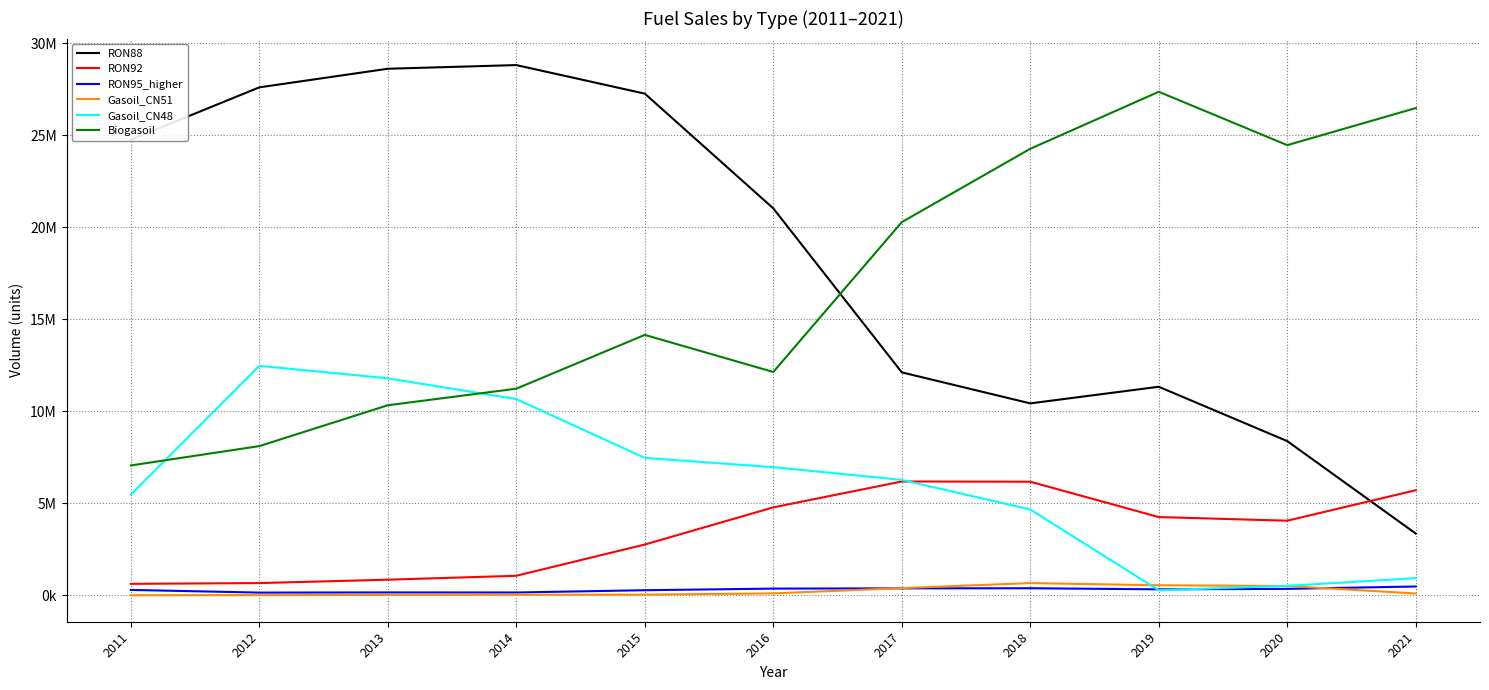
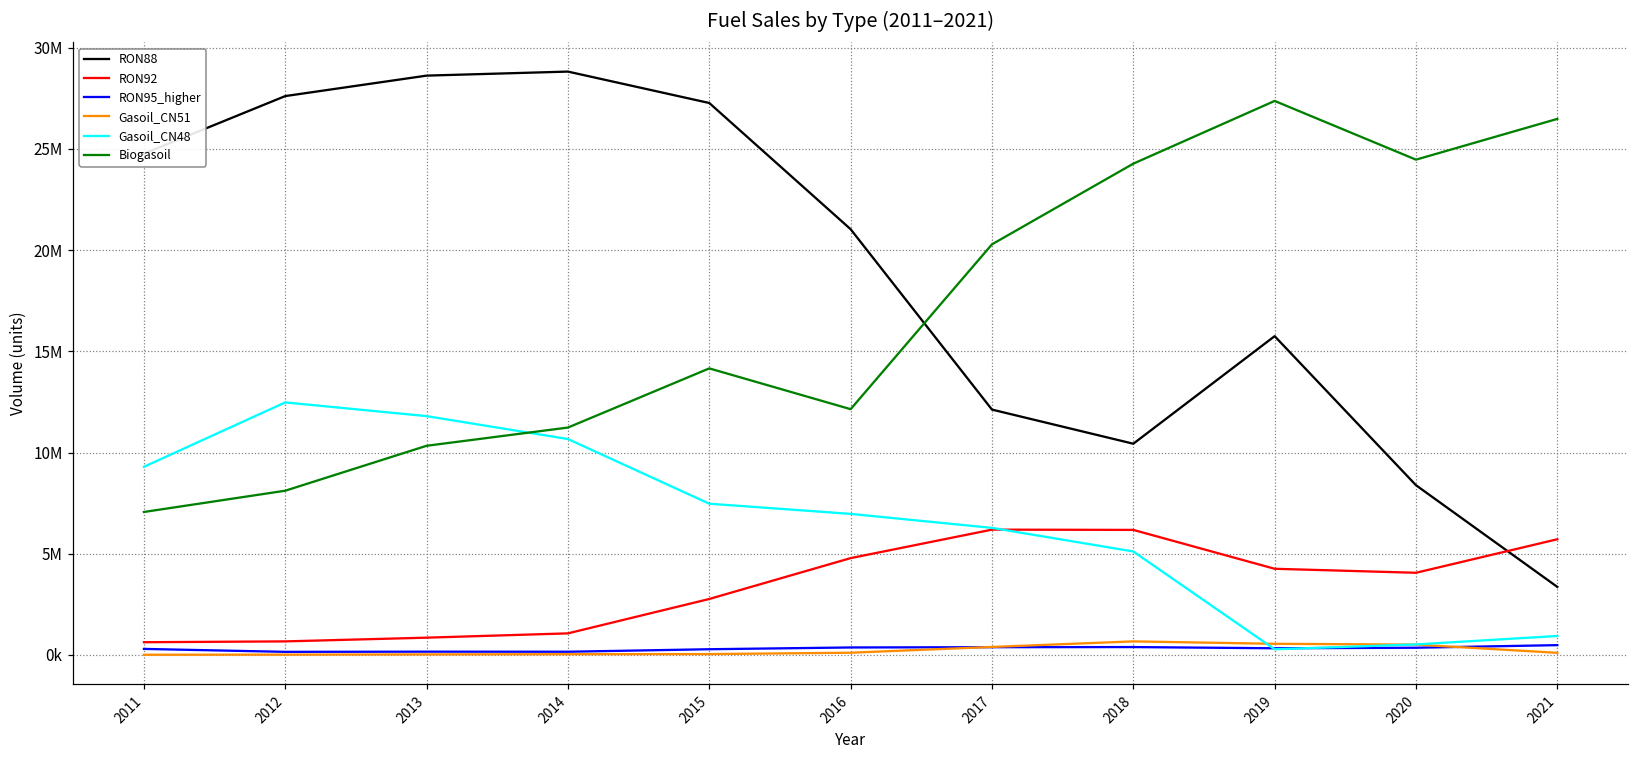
Gasoil_CN48, 2011: 5500000 -> 9300000
Gasoil_CN48, 2018: 4700000 -> 5100000
RON88, 2019: 11300000 -> 15700000
